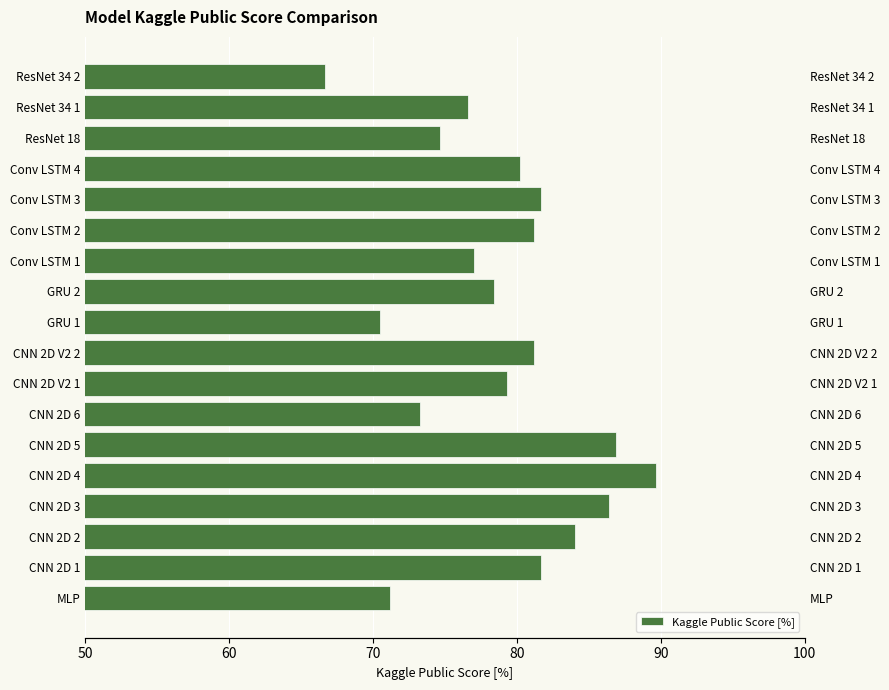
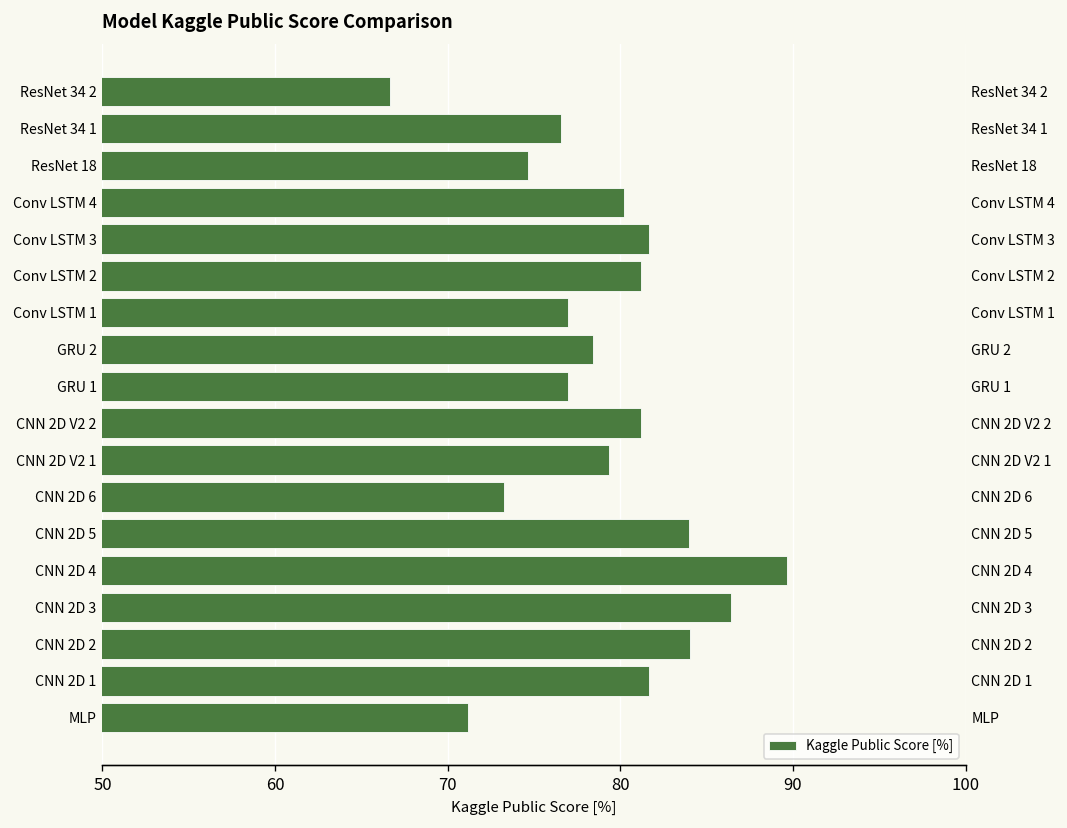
GRU 1: 70.5 -> 77.0
CNN 2D 5: 86.9 -> 84.0
